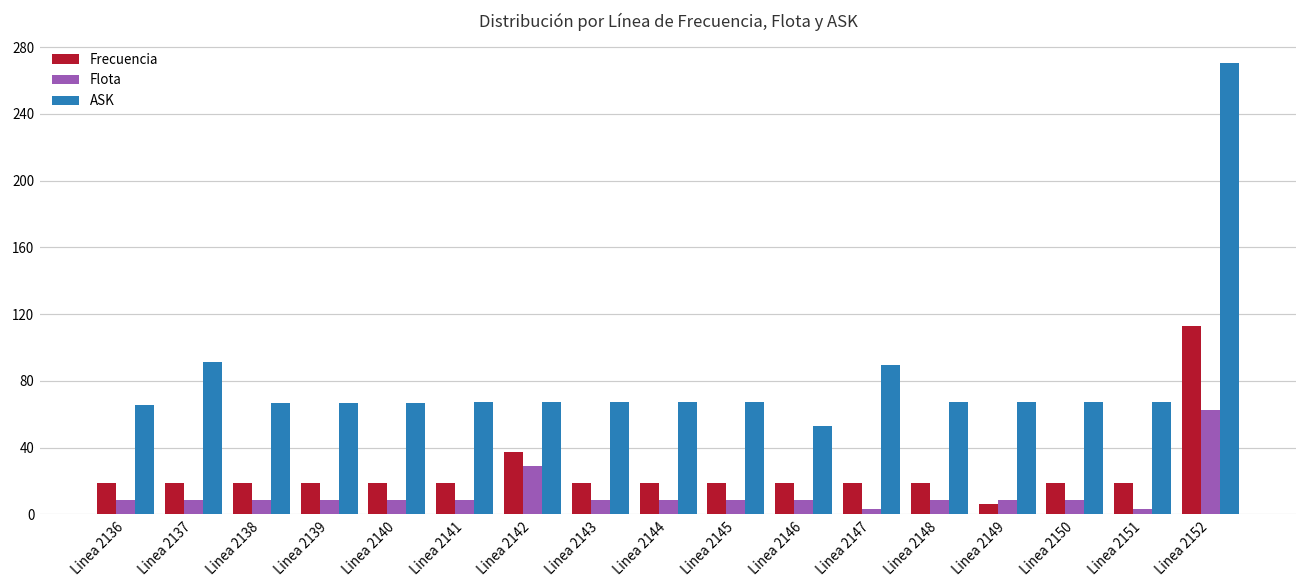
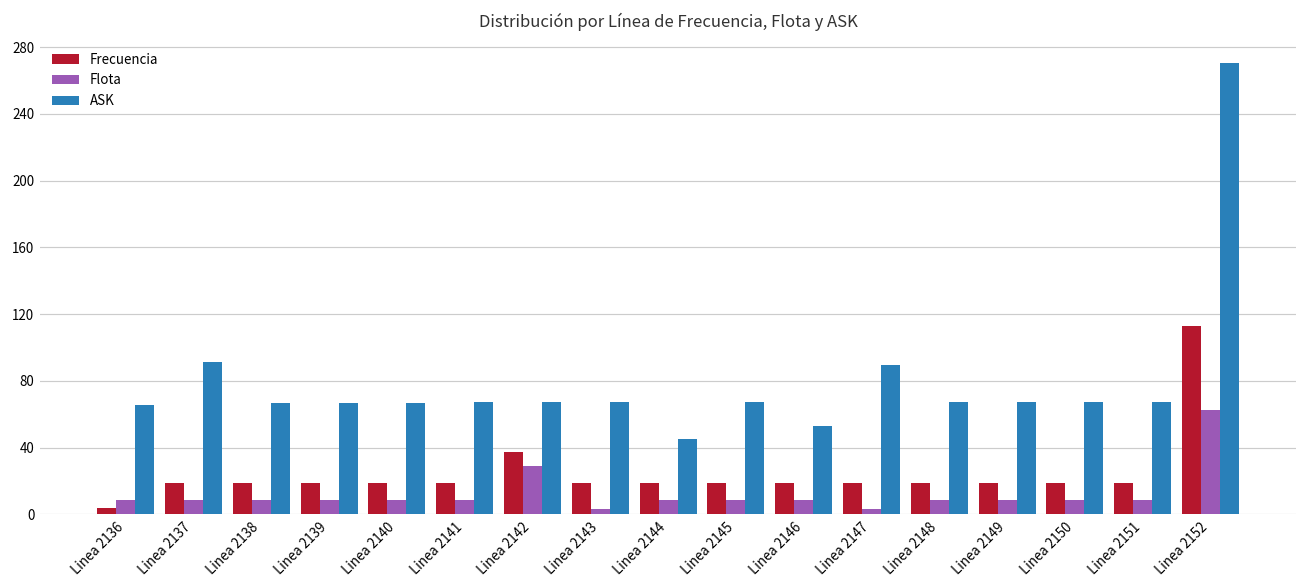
Frecuencia, Linea 2136: 19 -> 4
Flota, Linea 2143: 9 -> 3
ASK, Linea 2144: 67 -> 45
Frecuencia, Linea 2149: 6 -> 19
Flota, Linea 2151: 3 -> 9
